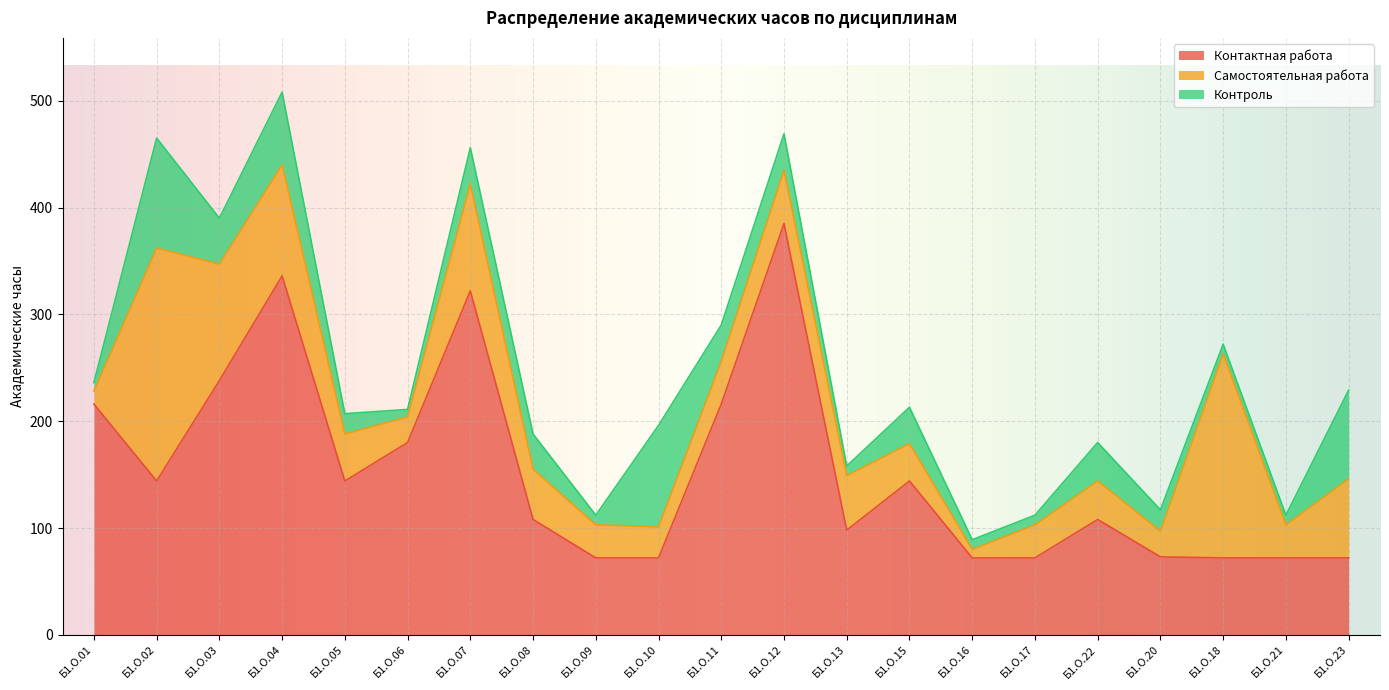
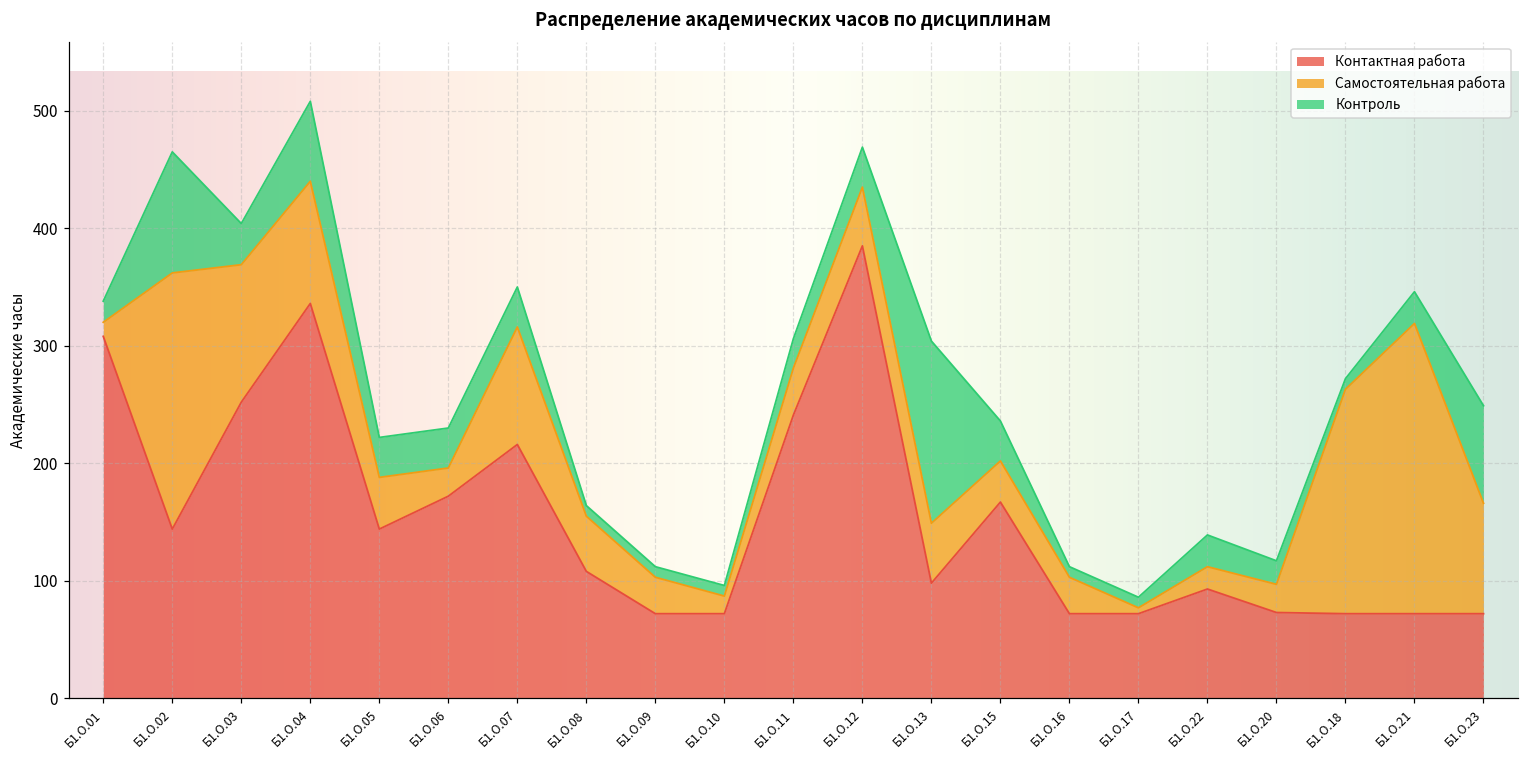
Контактная работа, Б1.О.01: 216 -> 308
Контроль, Б1.О.01: 8 -> 18
Контактная работа, Б1.О.03: 238 -> 252
Самостоятельная работа, Б1.О.03: 109 -> 117
Контроль, Б1.О.03: 43 -> 35
Контроль, Б1.О.05: 19 -> 34
Контактная работа, Б1.О.06: 180 -> 172
Контроль, Б1.О.06: 7 -> 34
Контактная работа, Б1.О.07: 322 -> 216
Контроль, Б1.О.08: 33 -> 9
Самостоятельная работа, Б1.О.10: 29 -> 15
Контроль, Б1.О.10: 95 -> 9
Контактная работа, Б1.О.11: 216 -> 241
Контроль, Б1.О.11: 34 -> 25
Контроль, Б1.О.13: 9 -> 155
Контактная работа, Б1.О.15: 144 -> 167
Самостоятельная работа, Б1.О.16: 8 -> 31
Самостоятельная работа, Б1.О.17: 31 -> 5
Контактная работа, Б1.О.22: 108 -> 93
Самостоятельная работа, Б1.О.22: 36 -> 19
Контроль, Б1.О.22: 36 -> 27
Самостоятельная работа, Б1.О.21: 31 -> 247
Контроль, Б1.О.21: 9 -> 27
Самостоятельная работа, Б1.О.23: 74 -> 94
